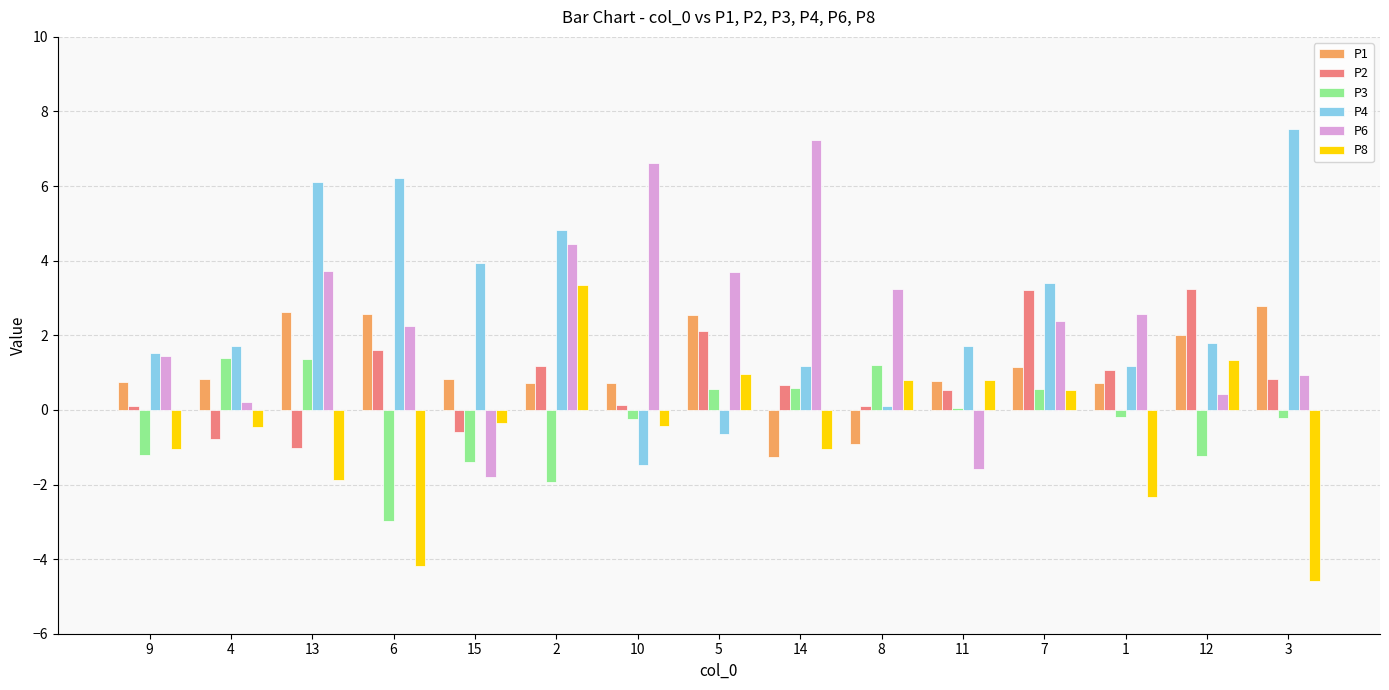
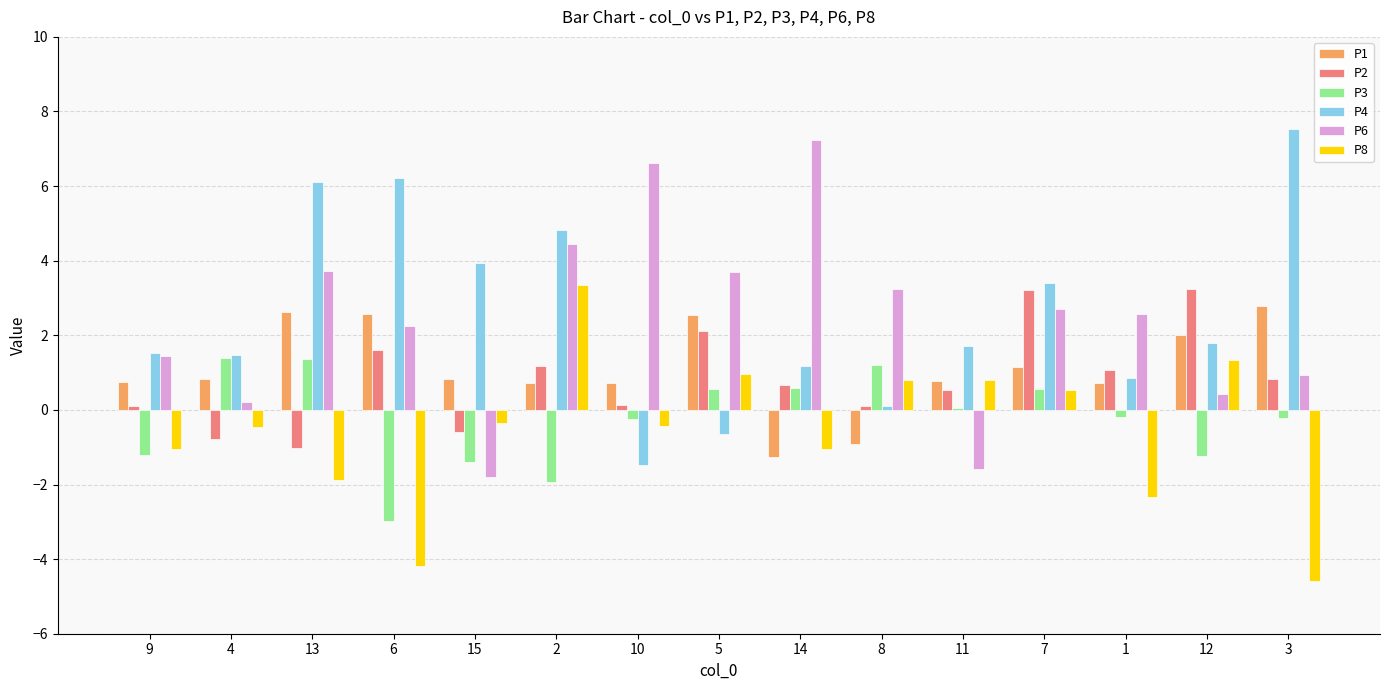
P4, 4: 1.7 -> 1.5
P6, 7: 2.4 -> 2.7
P4, 1: 1.2 -> 0.8
